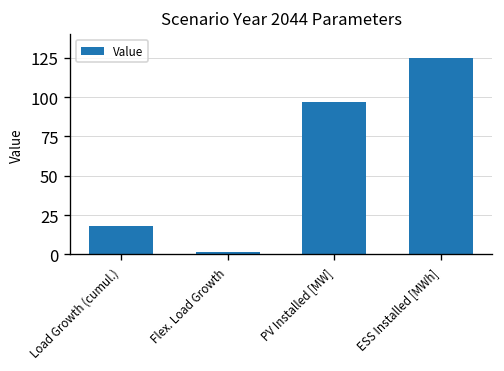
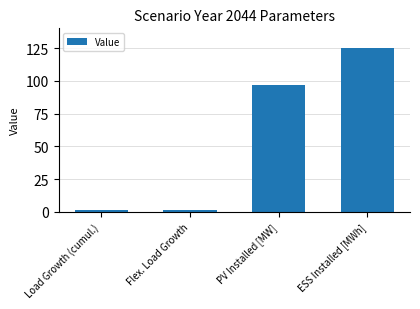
Load Growth (cumul.): 18 -> 1
